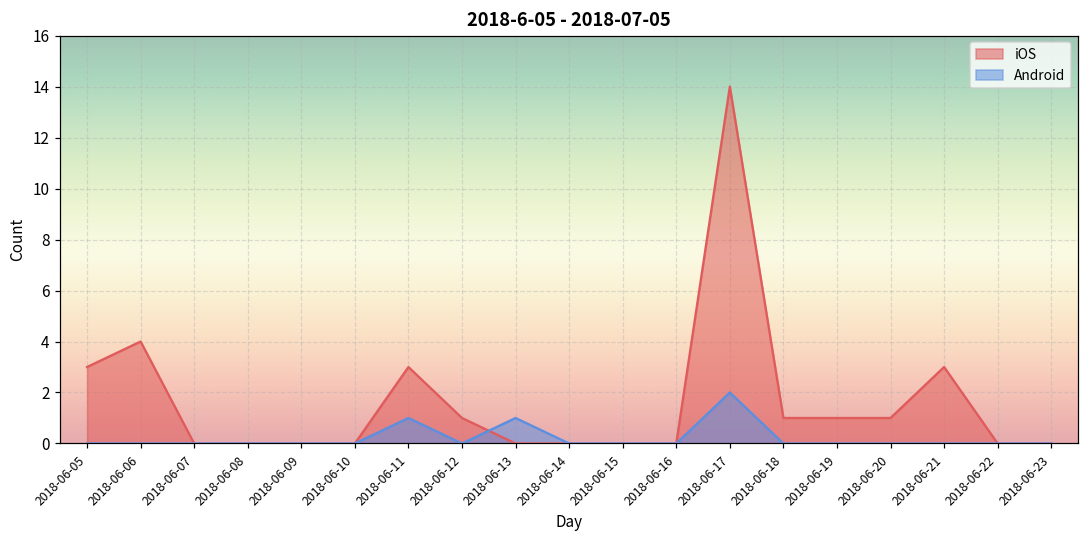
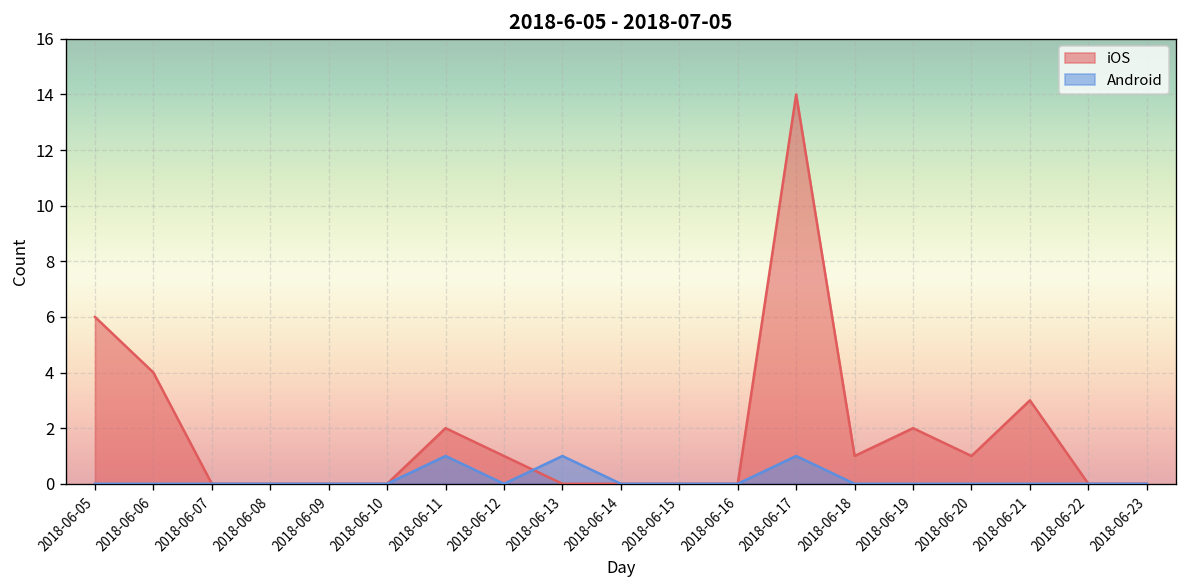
iOS, 2018-06-05: 3 -> 6
iOS, 2018-06-11: 3 -> 2
Android, 2018-06-17: 2 -> 1
iOS, 2018-06-19: 1 -> 2
